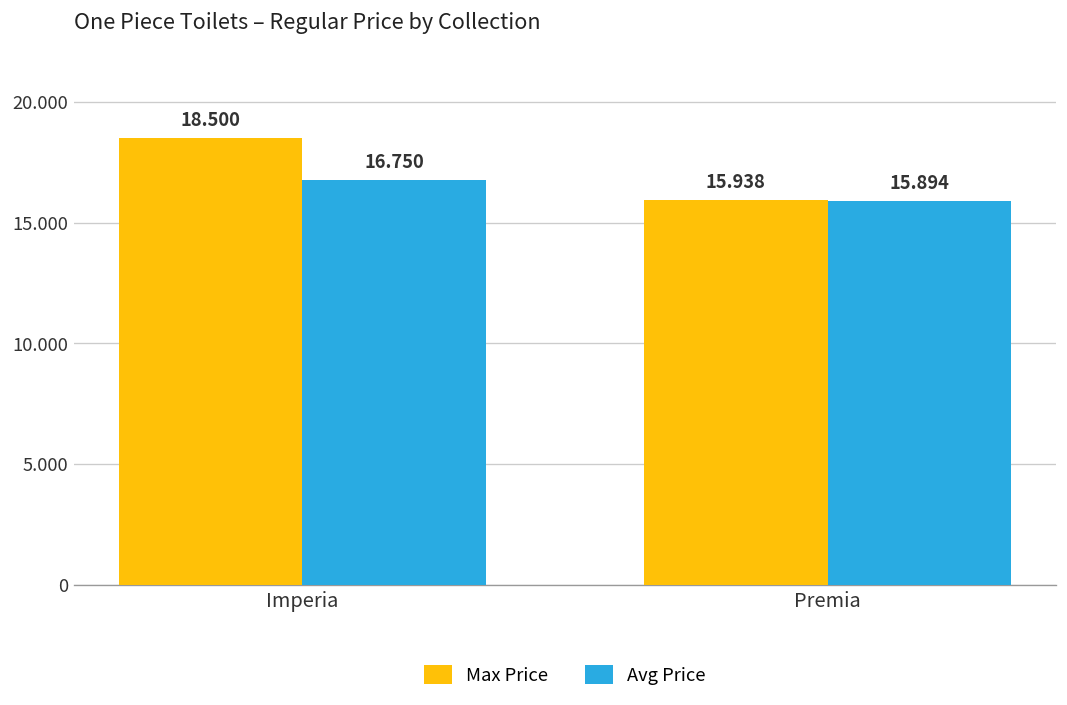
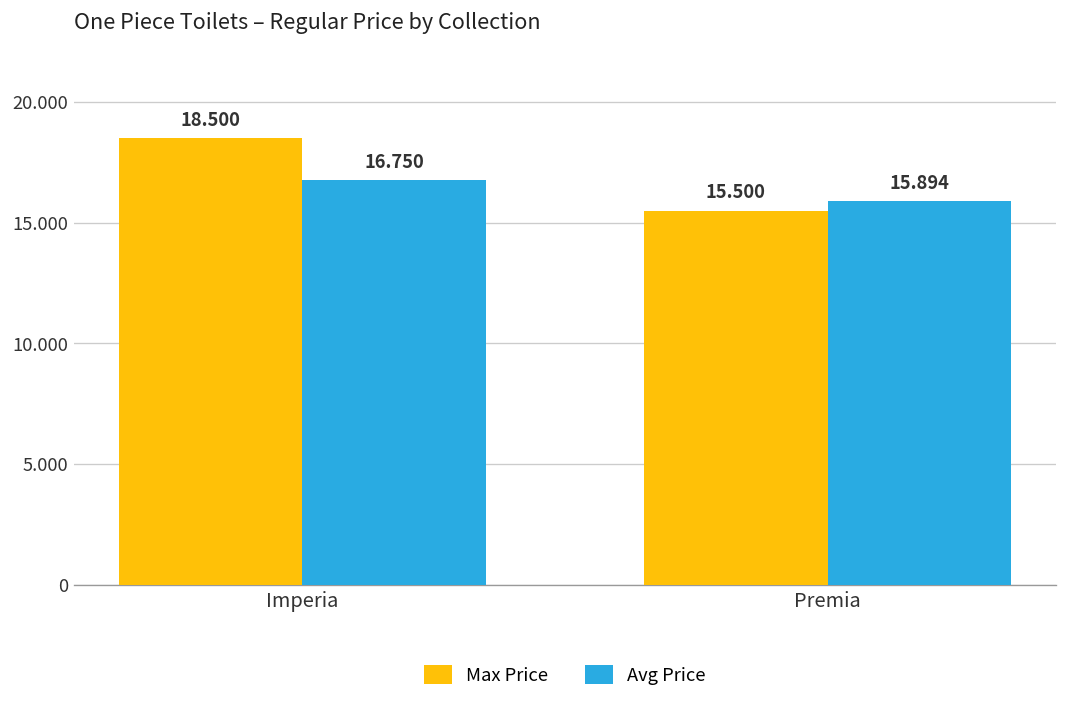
Max Price, Premia: 15.938 -> 15.500
